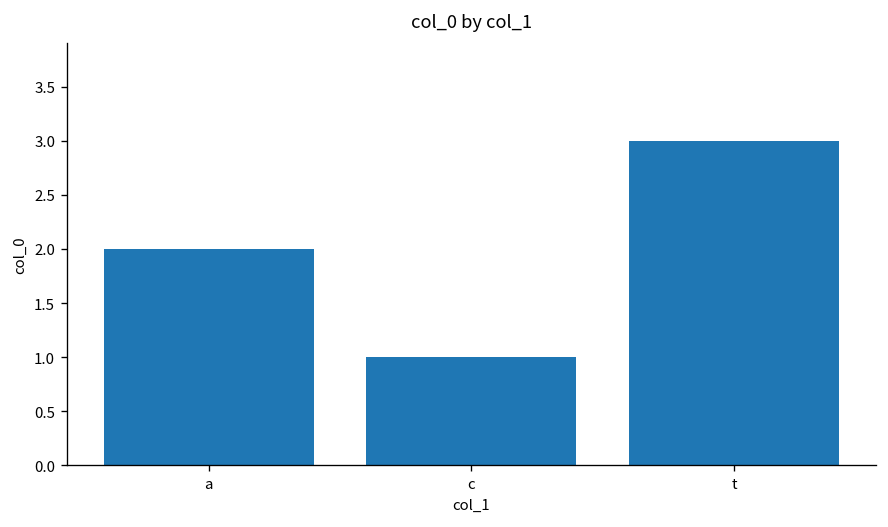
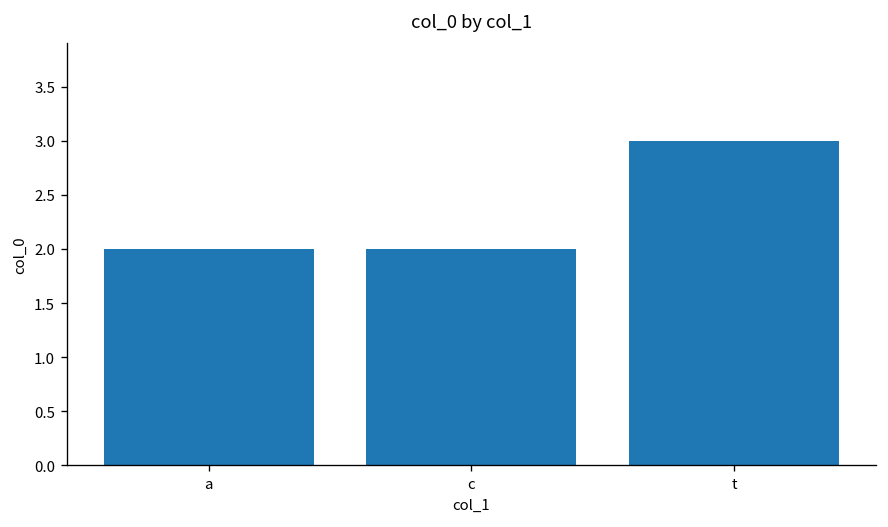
c: 1 -> 2
